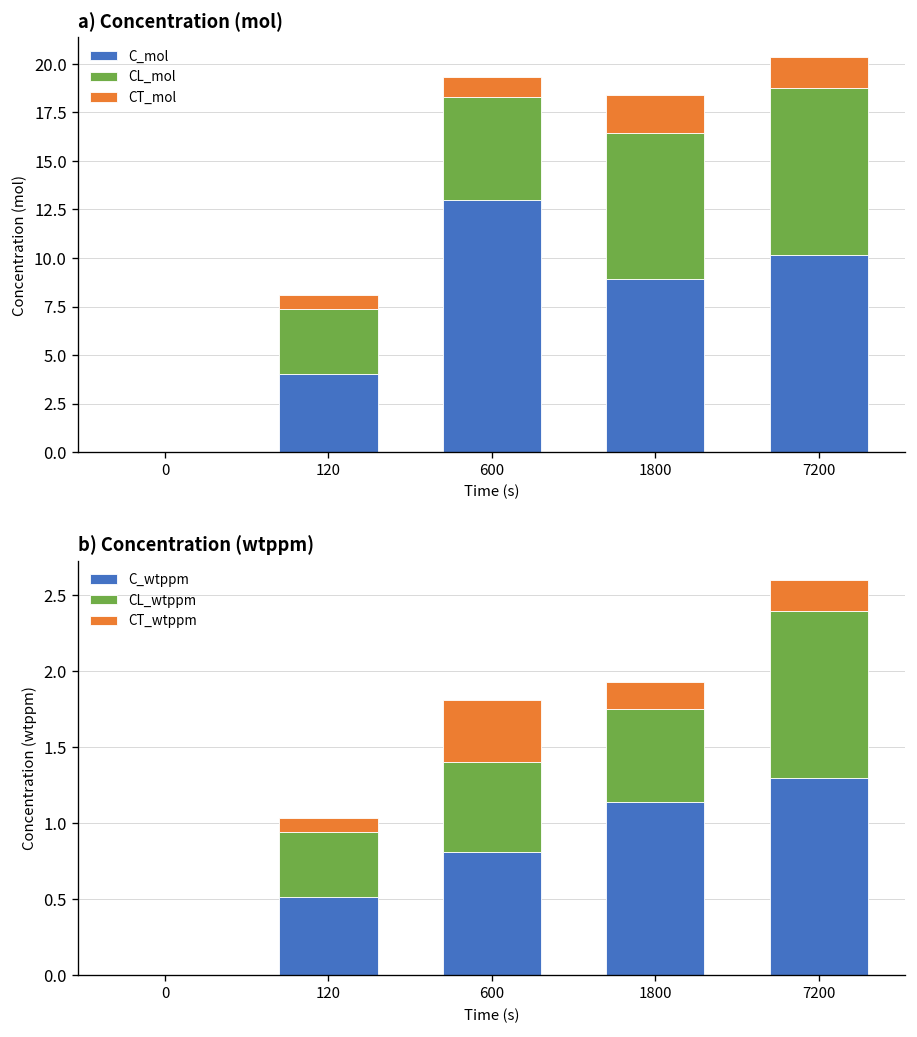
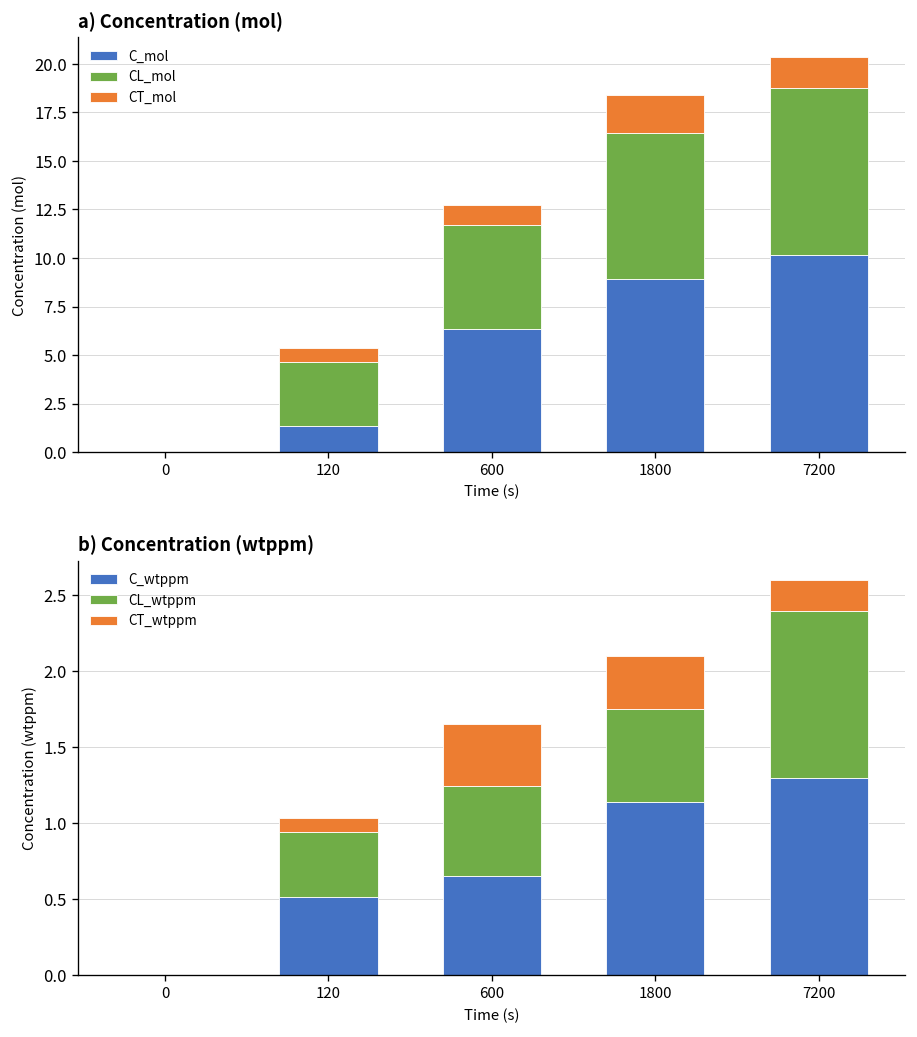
a) Concentration (mol), C_mol, 120: 4.0 -> 1.3
a) Concentration (mol), C_mol, 600: 13.0 -> 6.4
b) Concentration (wtppm), C_wtppm, 600: 0.81 -> 0.65
b) Concentration (wtppm), CT_wtppm, 1800: 0.18 -> 0.35
